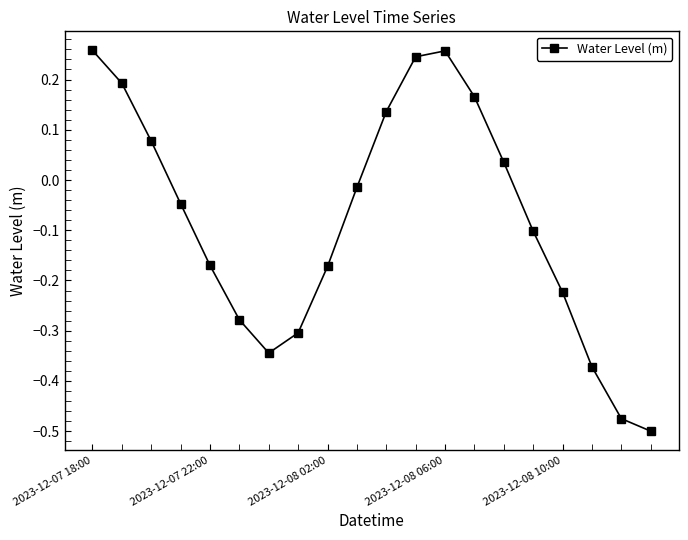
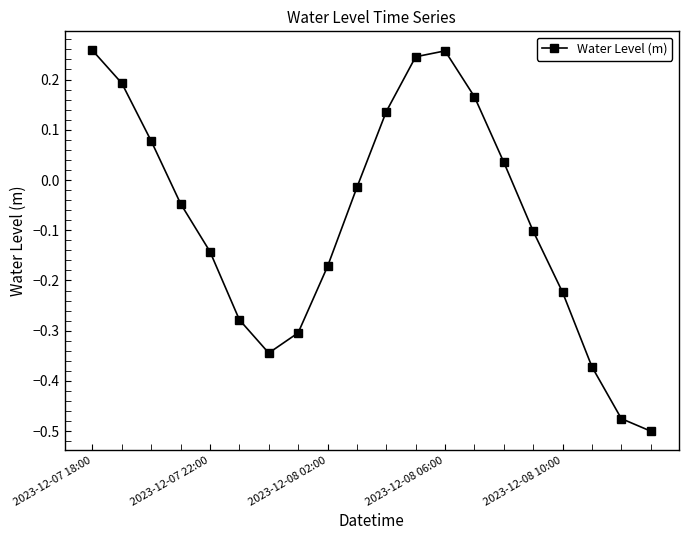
2023-12-07 22:00: -0.17 -> -0.14
